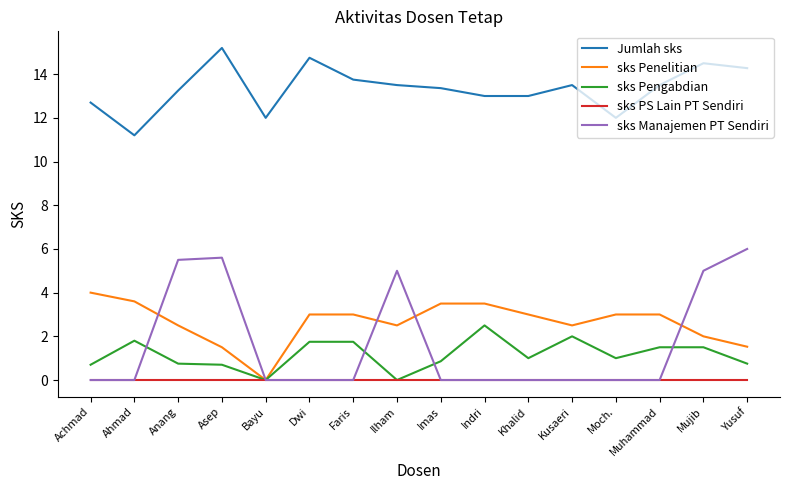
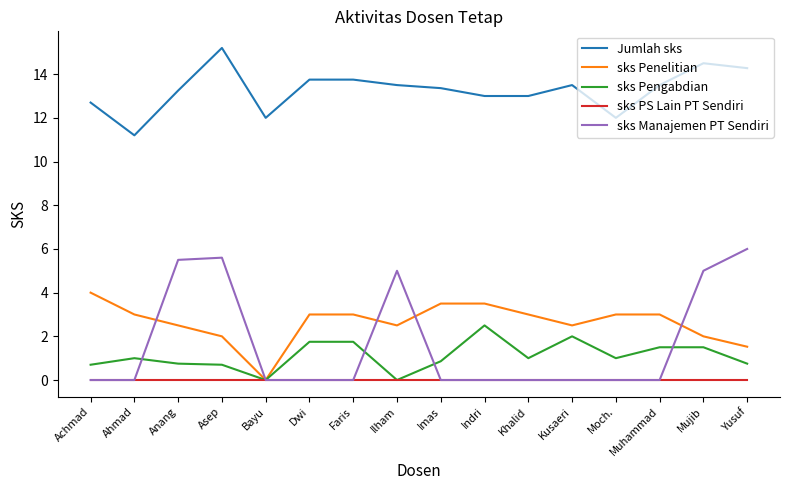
sks Penelitian, Ahmad: 3.6 -> 3.0
sks Pengabdian, Ahmad: 1.8 -> 1.0
sks Penelitian, Asep: 1.5 -> 2.0
Jumlah sks, Dwi: 14.8 -> 13.8
